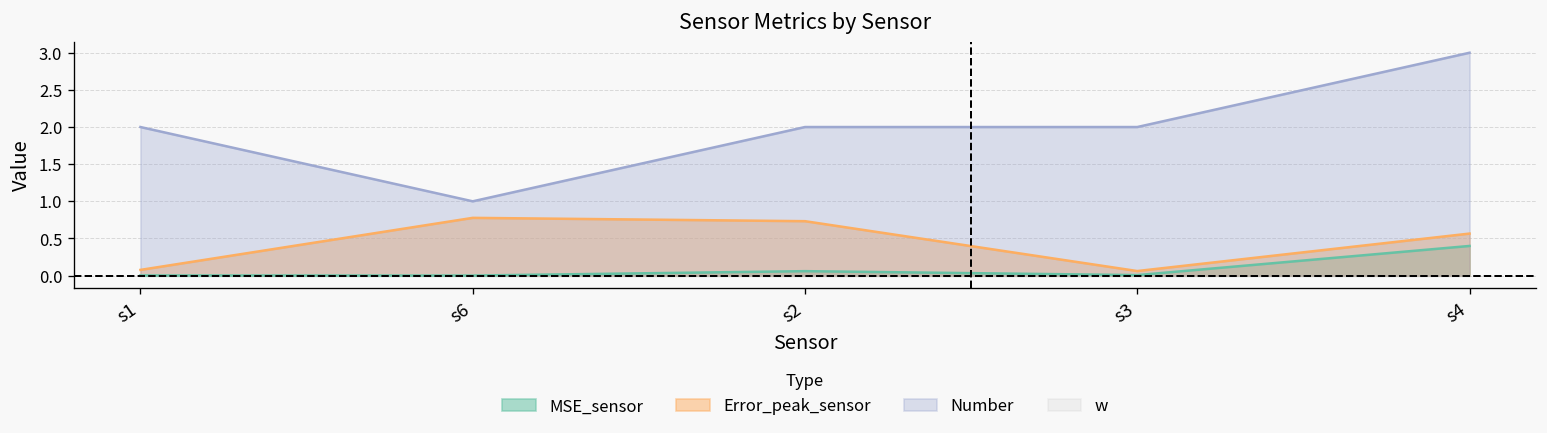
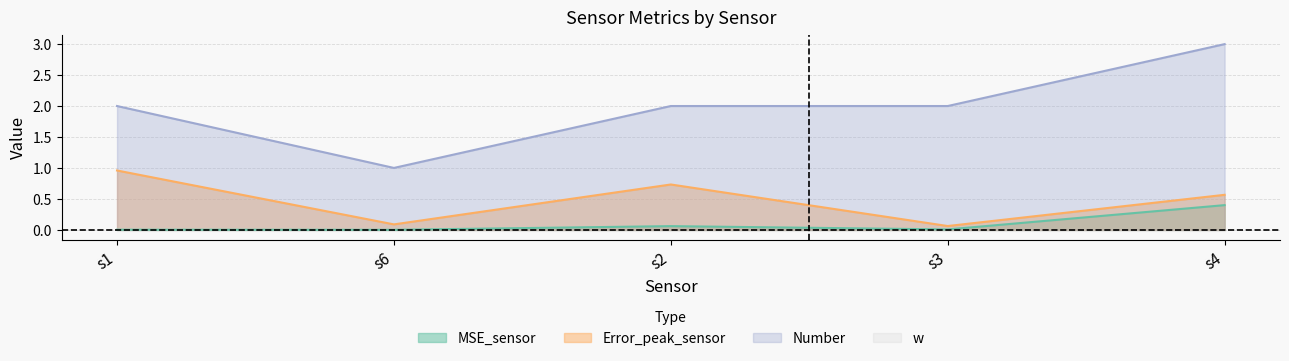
Error_peak_sensor, s1: 0.1 -> 1.0
Error_peak_sensor, s6: 0.8 -> 0.1
